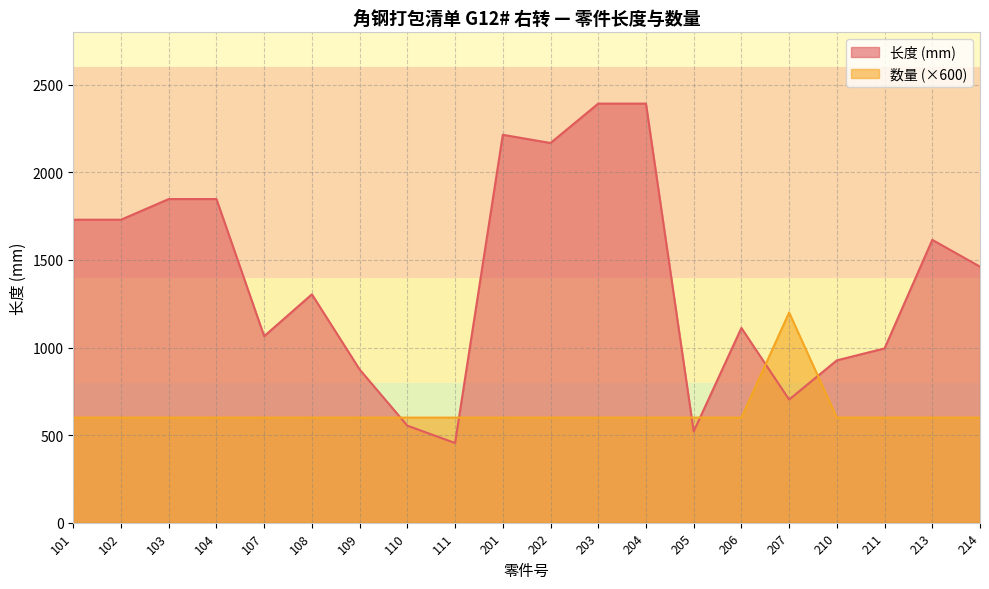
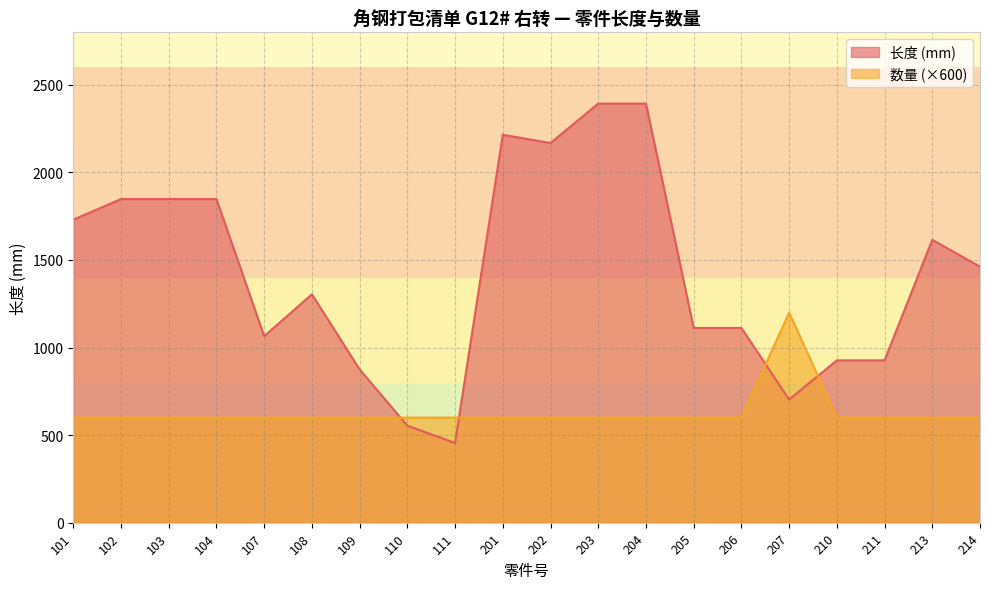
长度 (mm), 102: 1730 -> 1850
长度 (mm), 205: 520 -> 1110
长度 (mm), 211: 1000 -> 930
